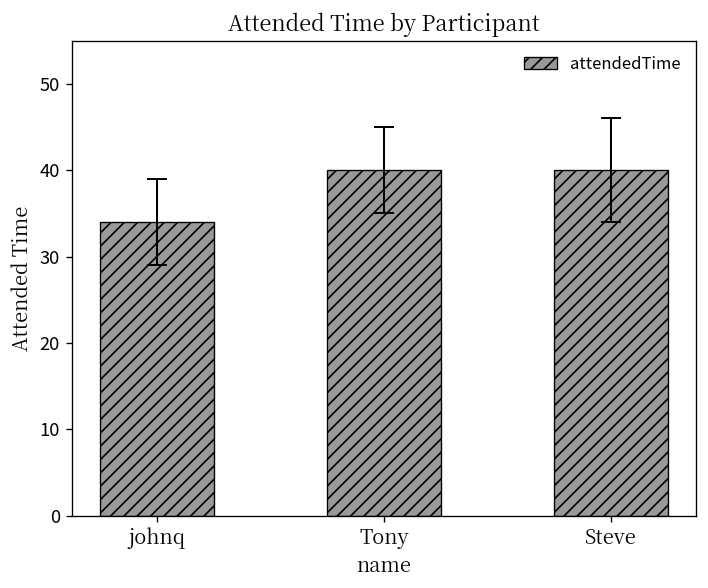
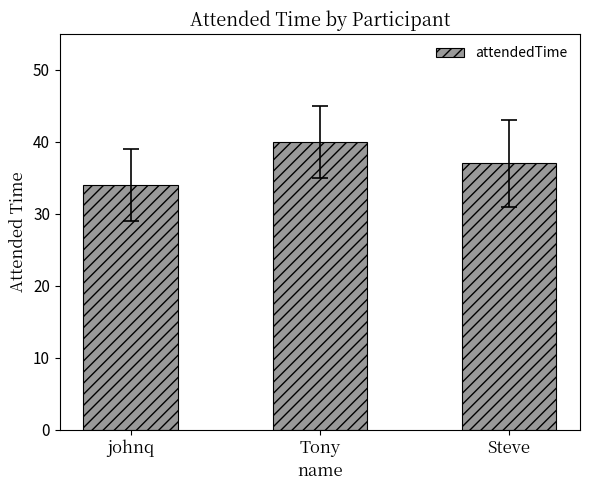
attendedTime, Steve: 40 -> 37
